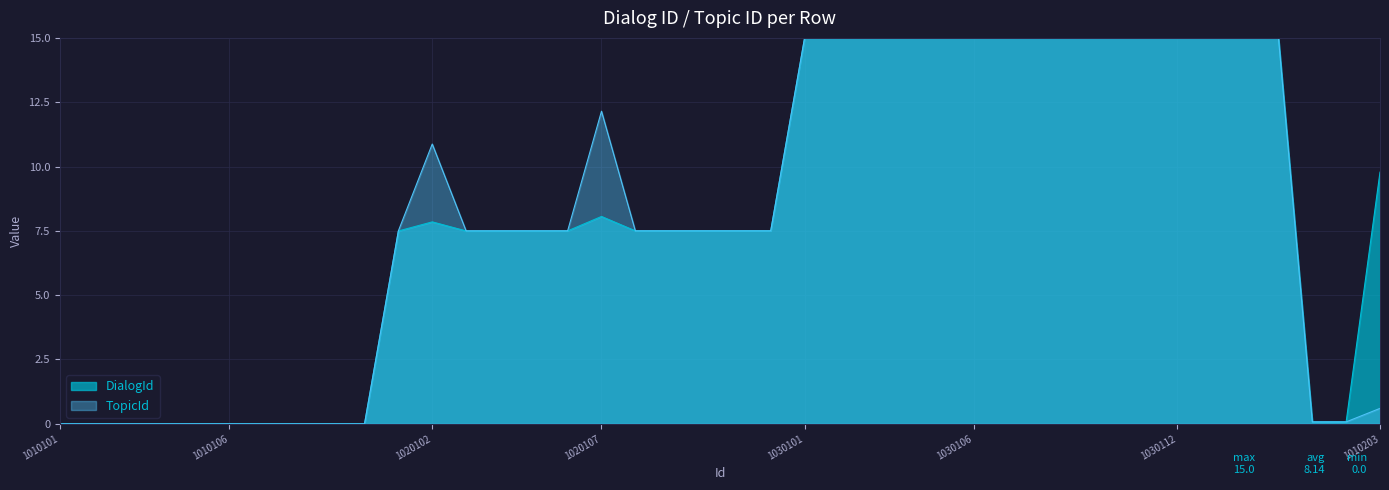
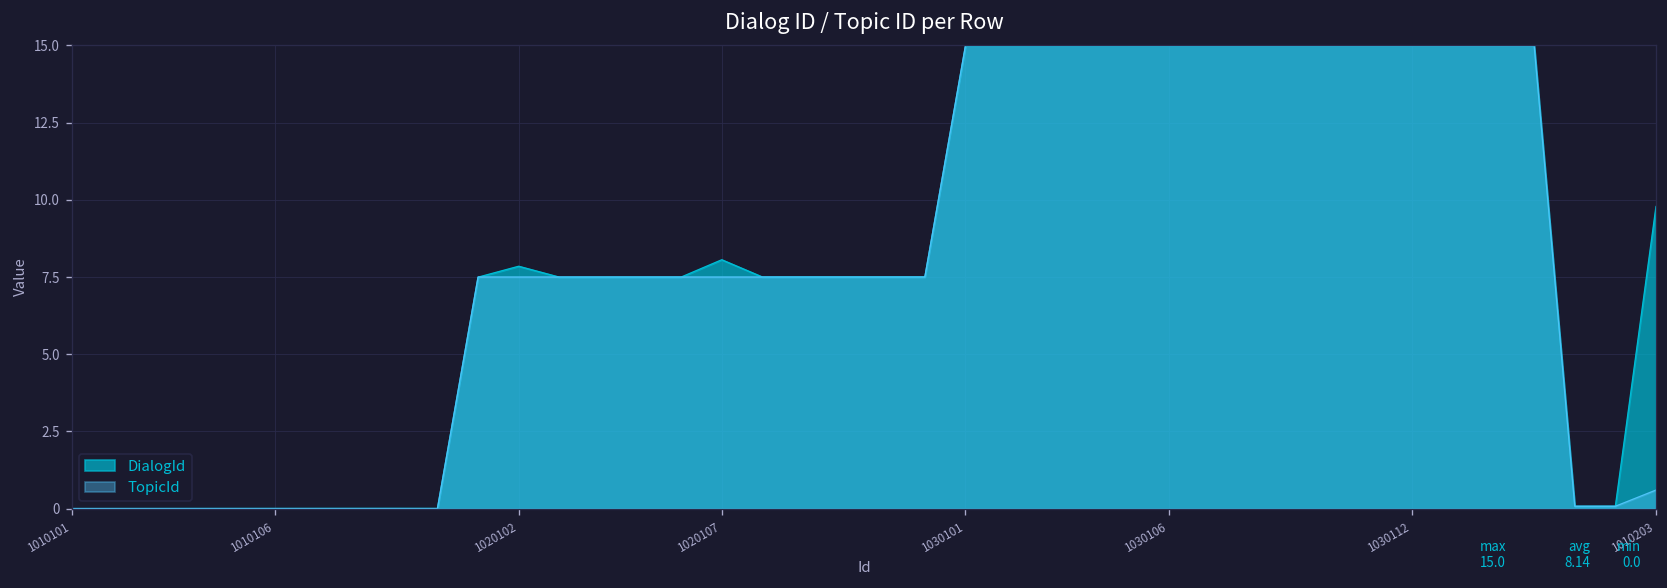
TopicId, 1020102: 10.9 -> 7.5
TopicId, 1020107: 12.2 -> 7.5
